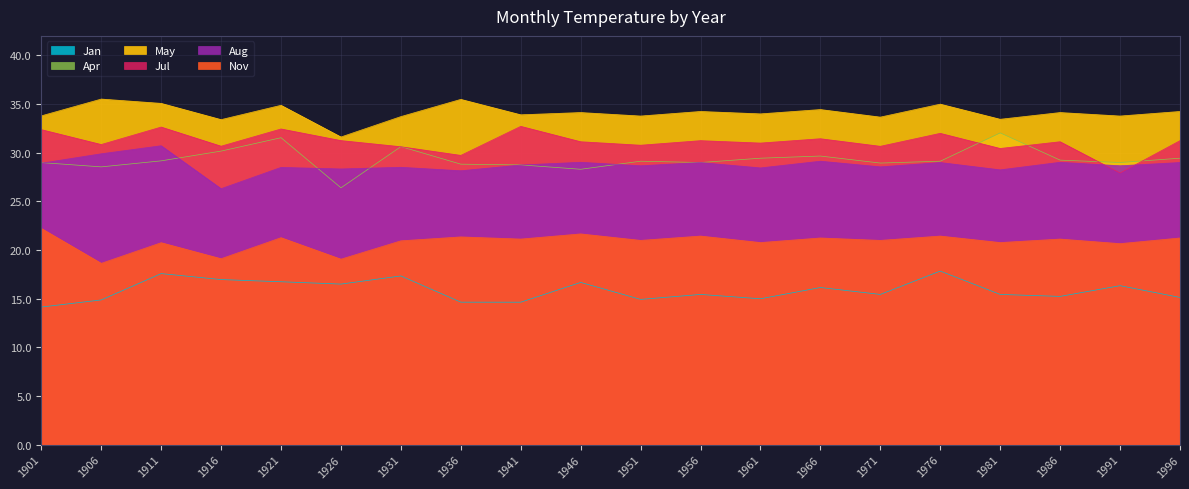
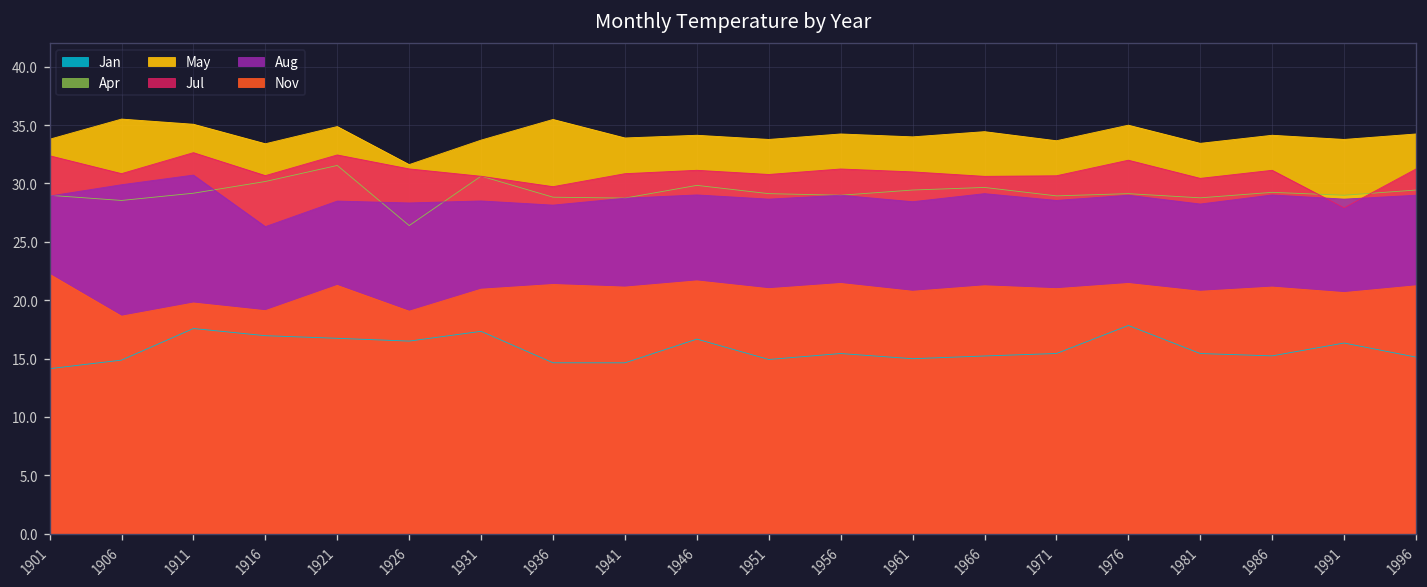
Nov, 1911: 21 -> 20
Jul, 1941: 33 -> 31
Apr, 1946: 28 -> 30
Jan, 1966: 16 -> 15
Jul, 1966: 31.4 -> 30.6
Apr, 1981: 32 -> 29
